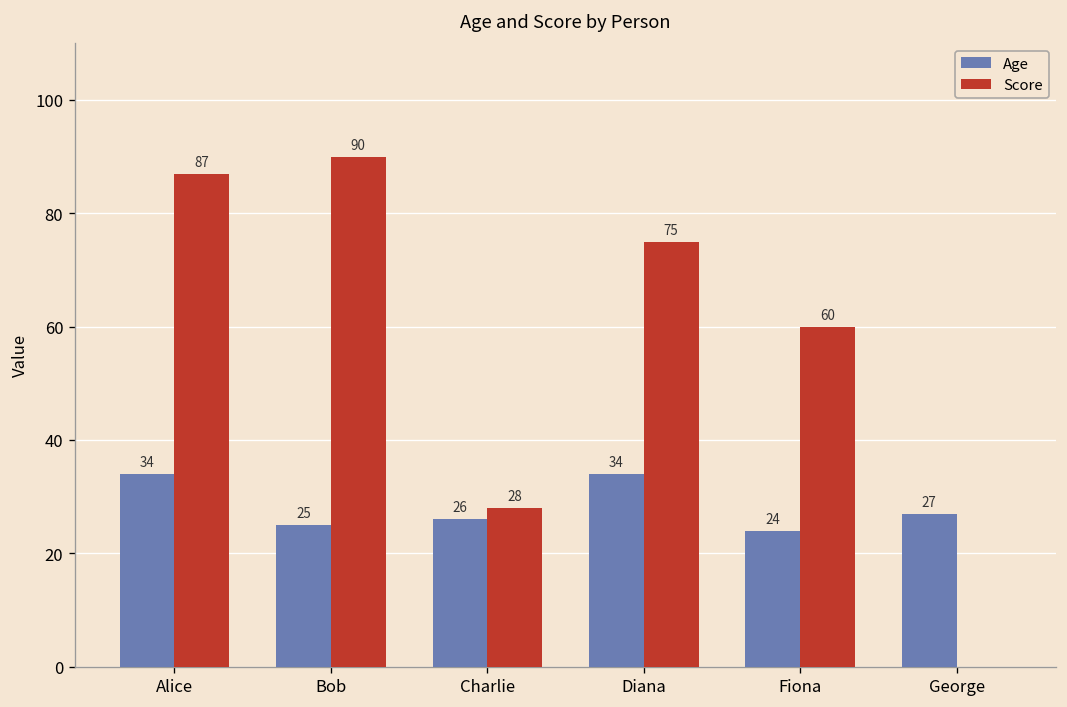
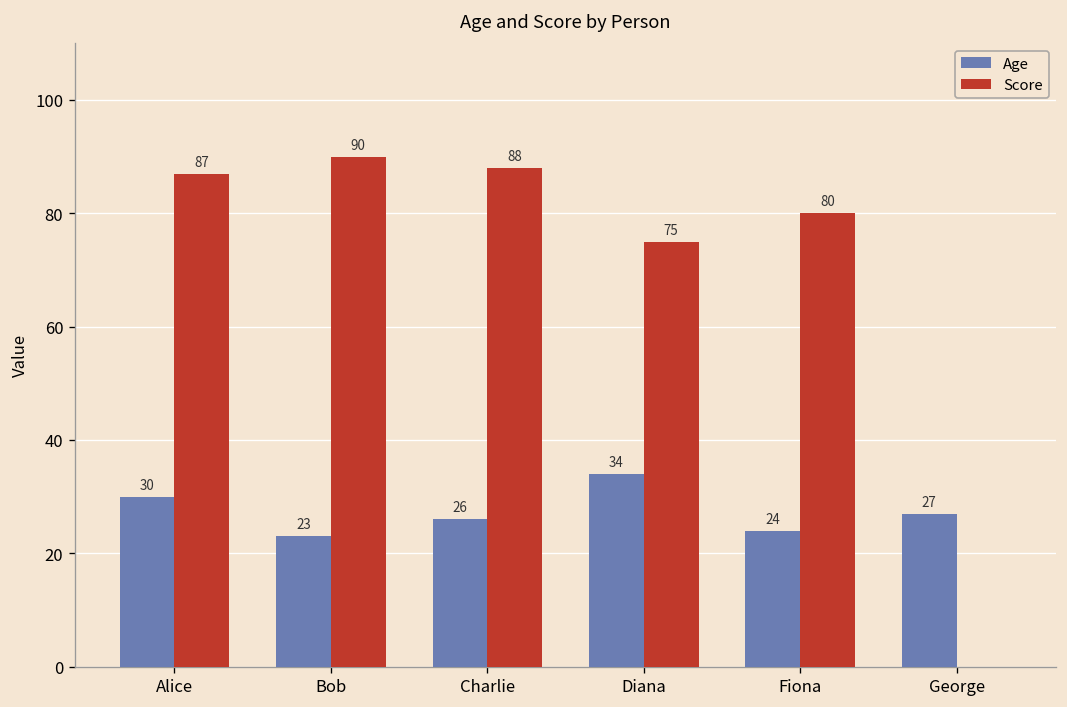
Age, Alice: 34 -> 30
Age, Bob: 25 -> 23
Score, Charlie: 28 -> 88
Score, Fiona: 60 -> 80
